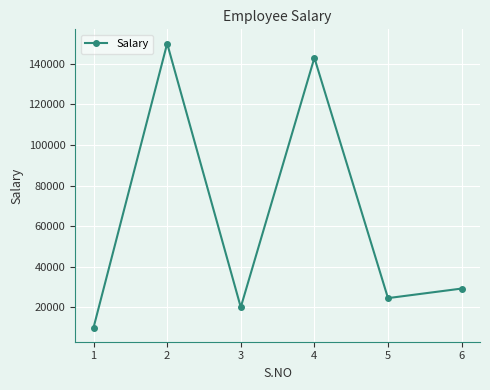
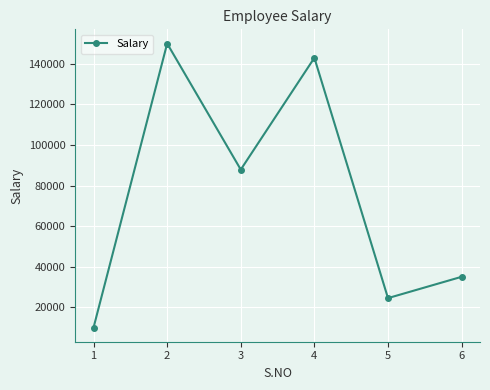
3: 20000 -> 88000
6: 29000 -> 35000
